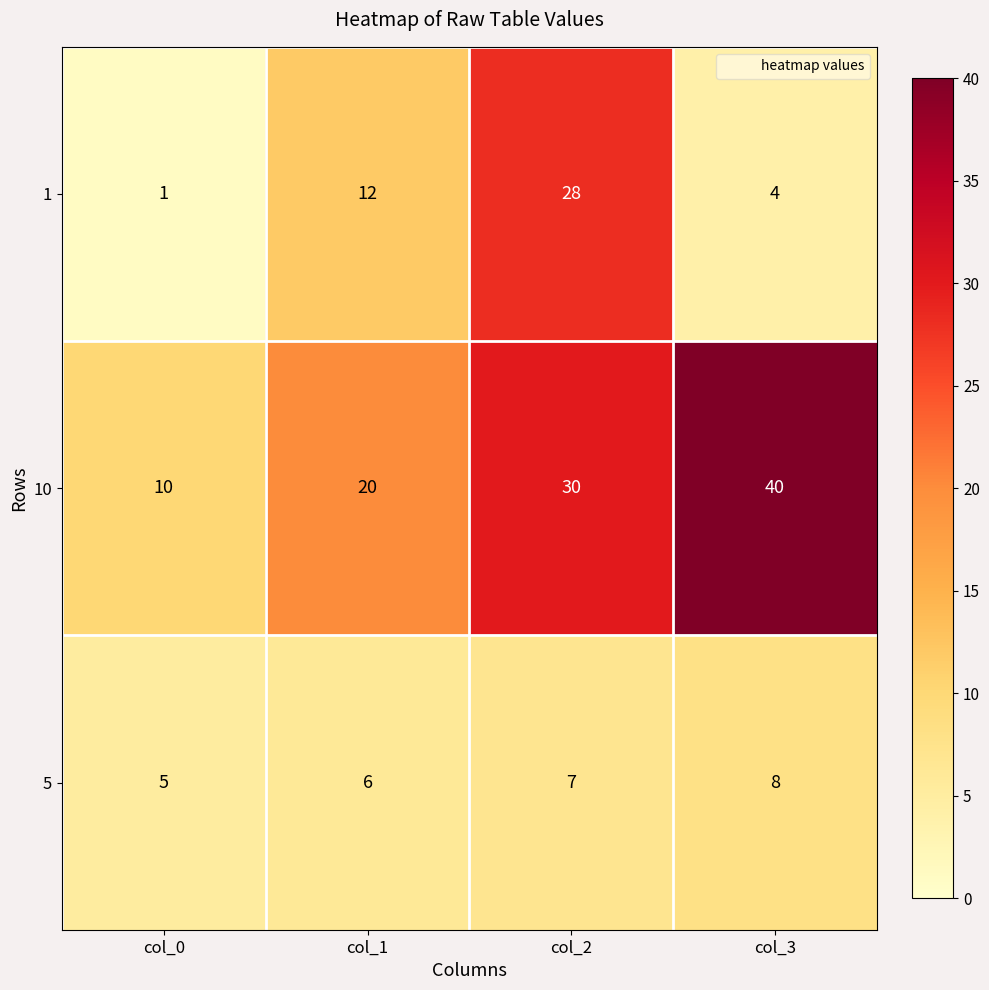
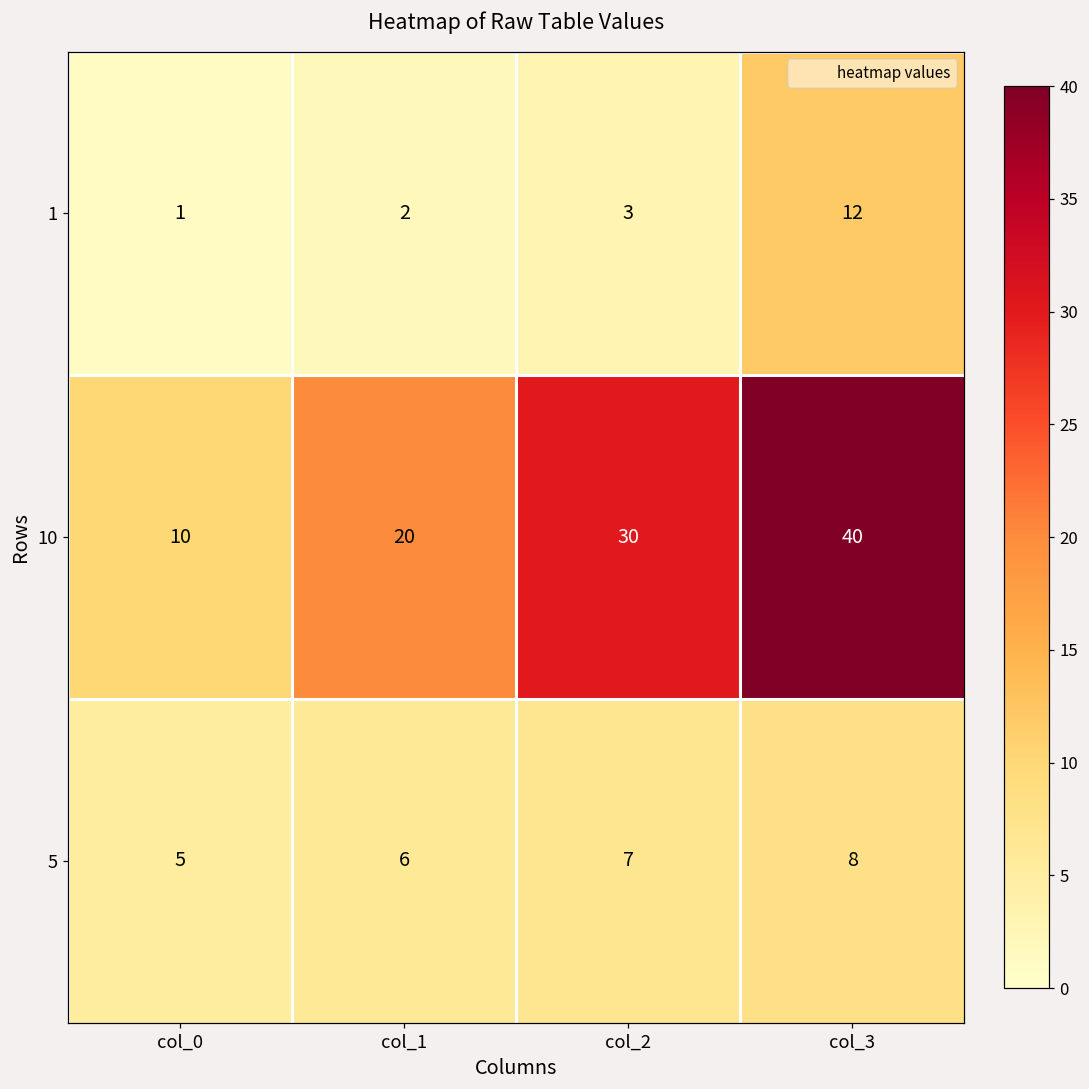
1, col_1: 12 -> 2
1, col_2: 28 -> 3
1, col_3: 4 -> 12
